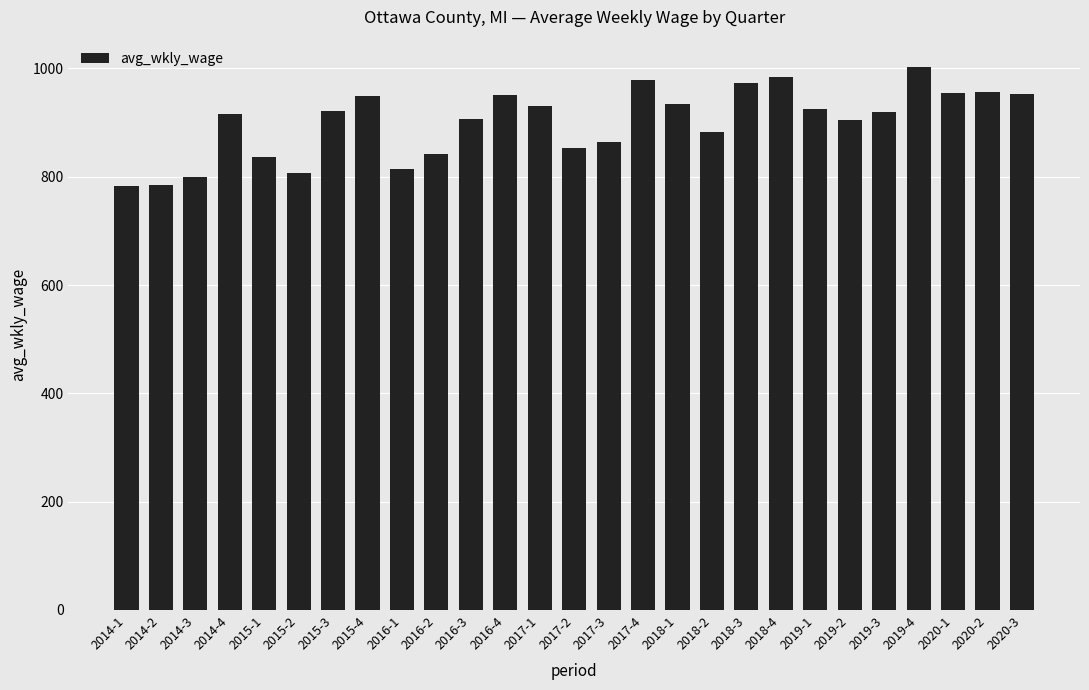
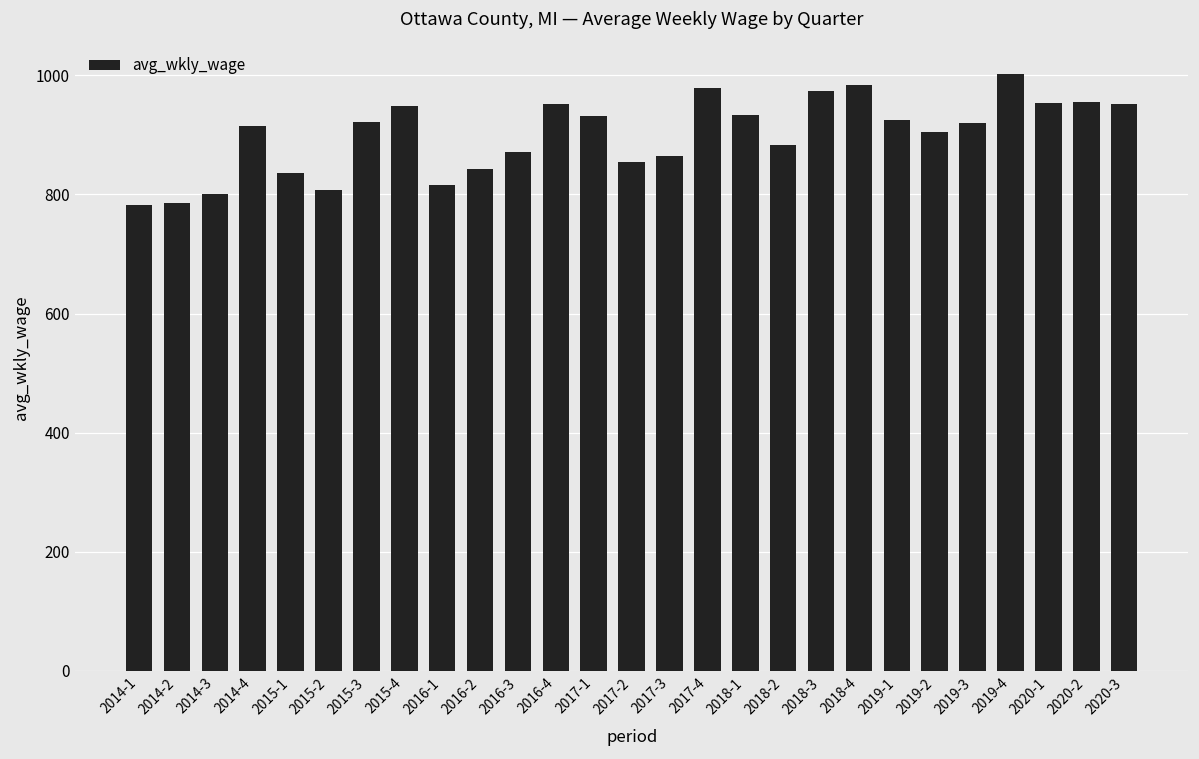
2016-3: 910 -> 870
